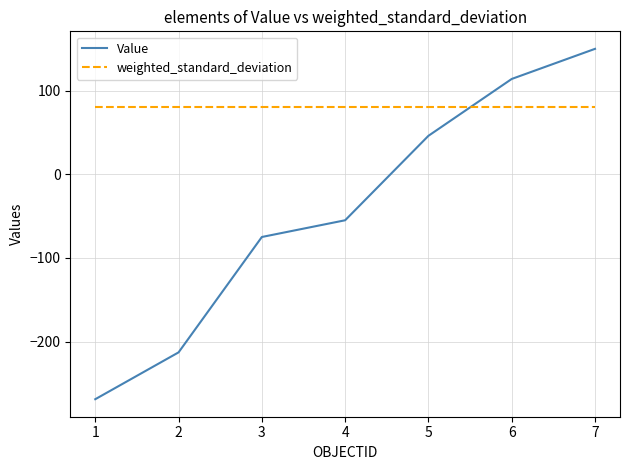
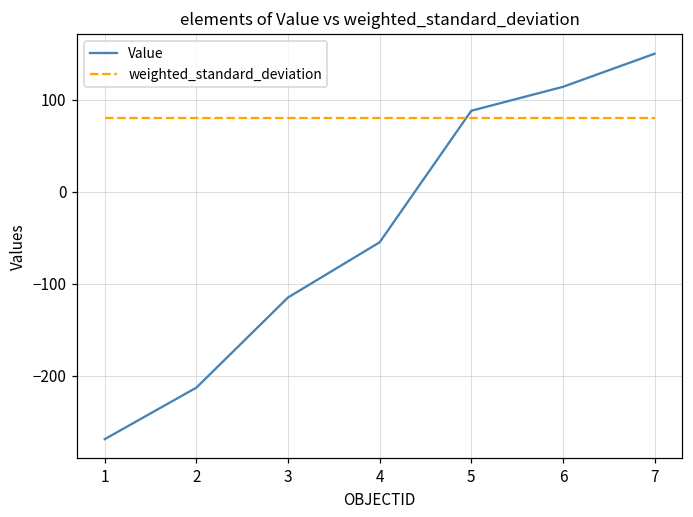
Value, 3: -80 -> -120
Value, 5: 50 -> 90
